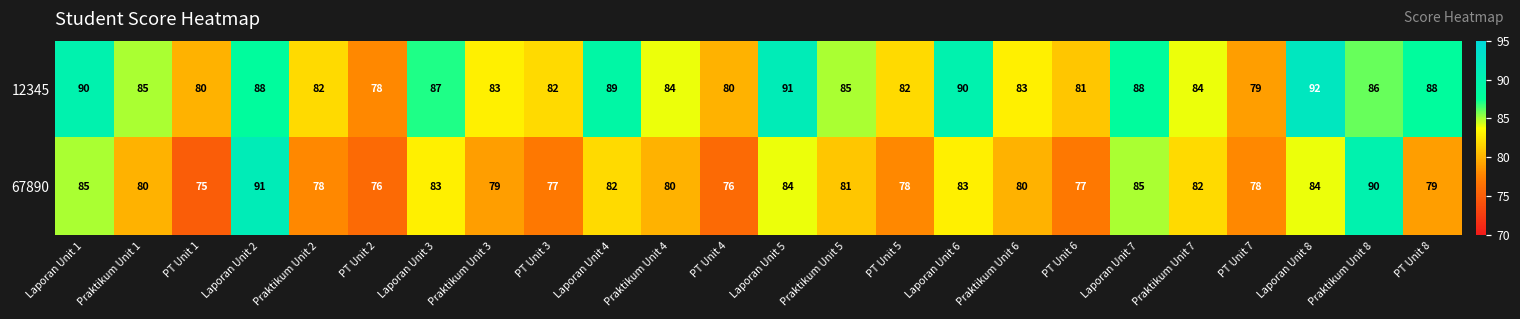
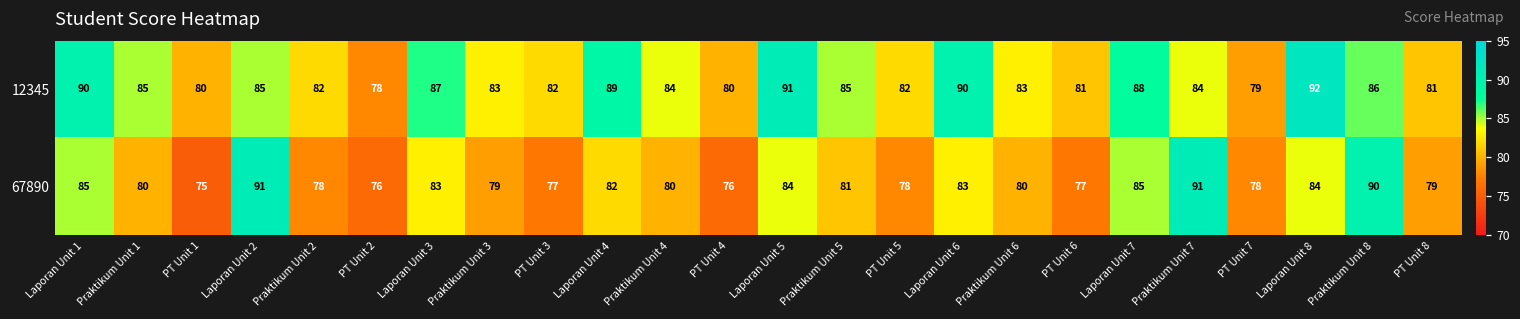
12345, Laporan Unit 2: 88 -> 85
12345, PT Unit 8: 88 -> 81
67890, Praktikum Unit 7: 82 -> 91
